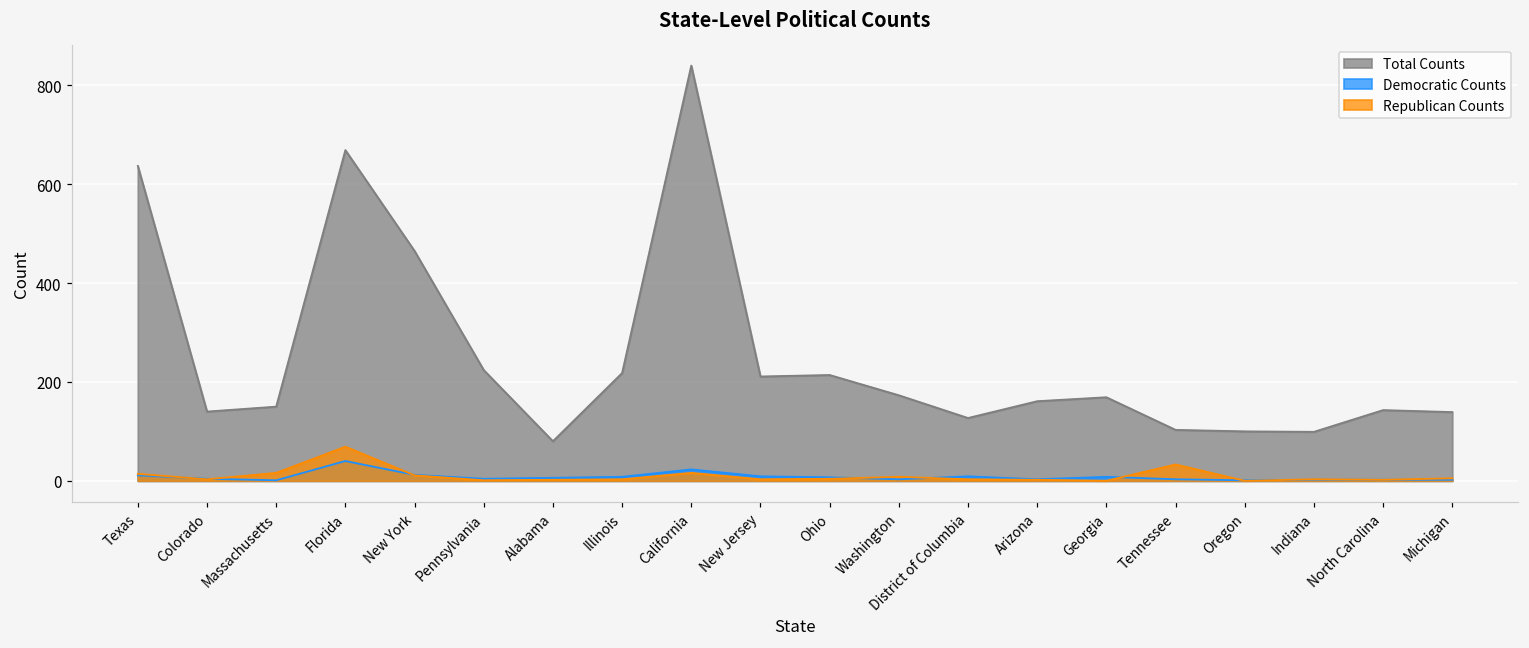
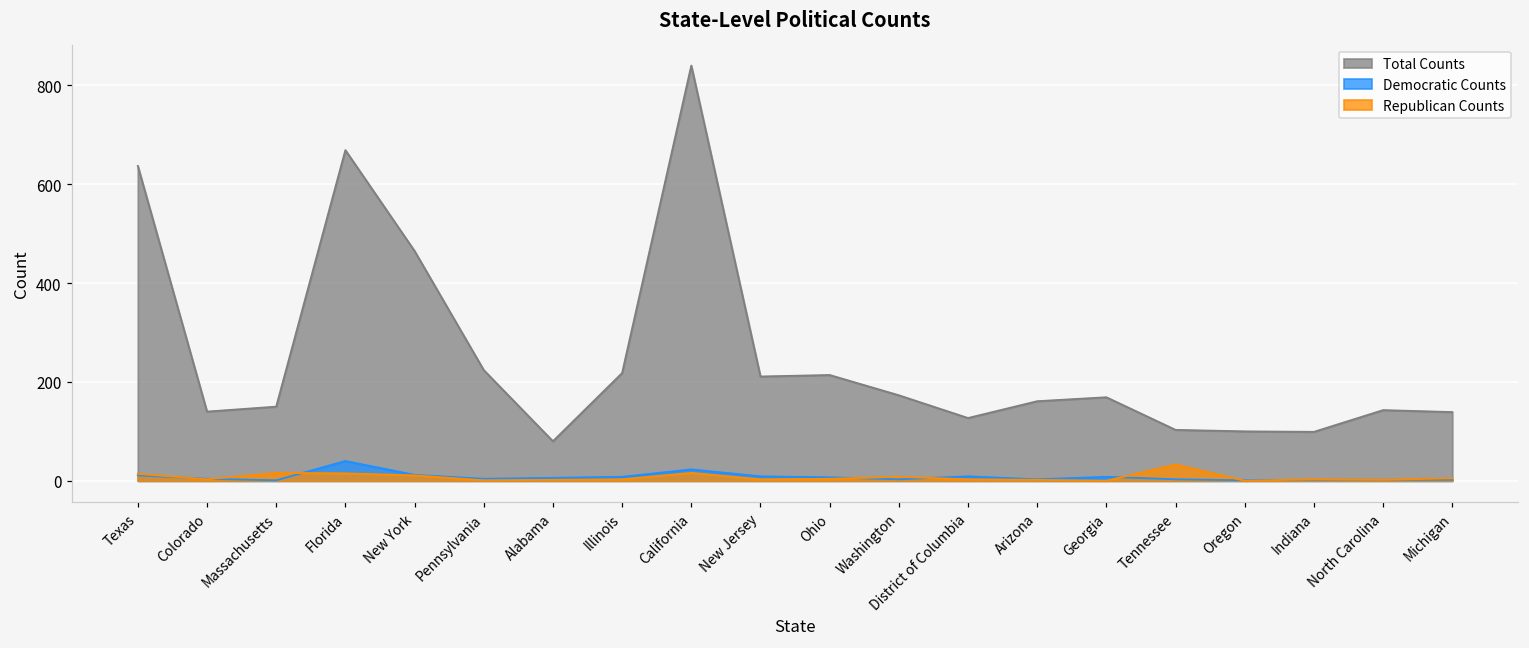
Republican Counts, Florida: 70 -> 20
